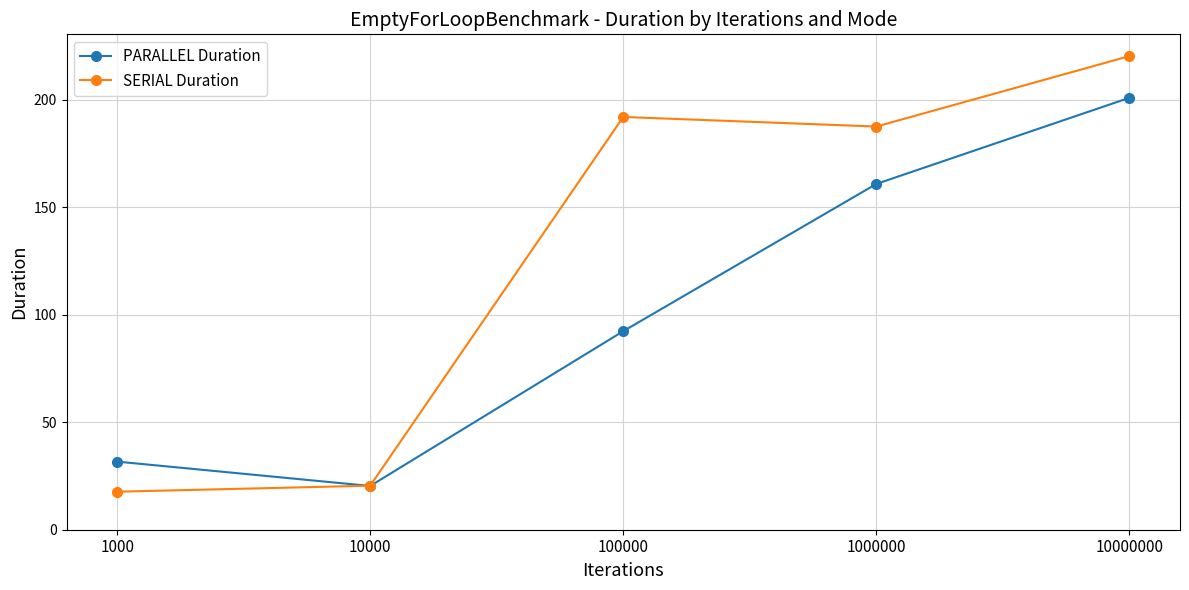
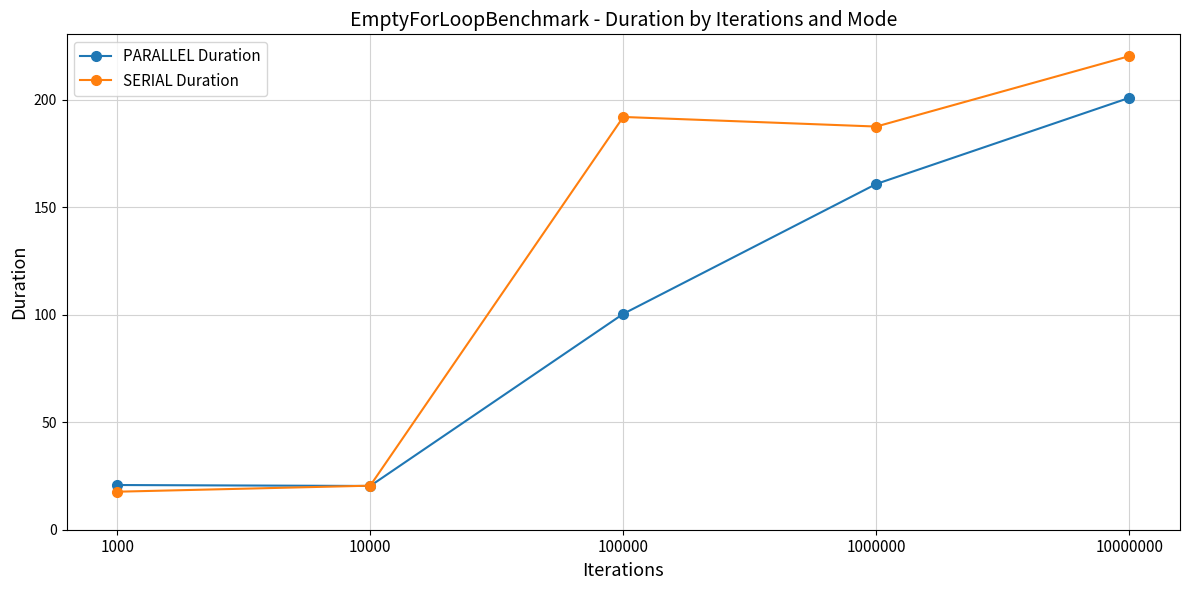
PARALLEL Duration, 1000: 32 -> 21
PARALLEL Duration, 100000: 92 -> 100
